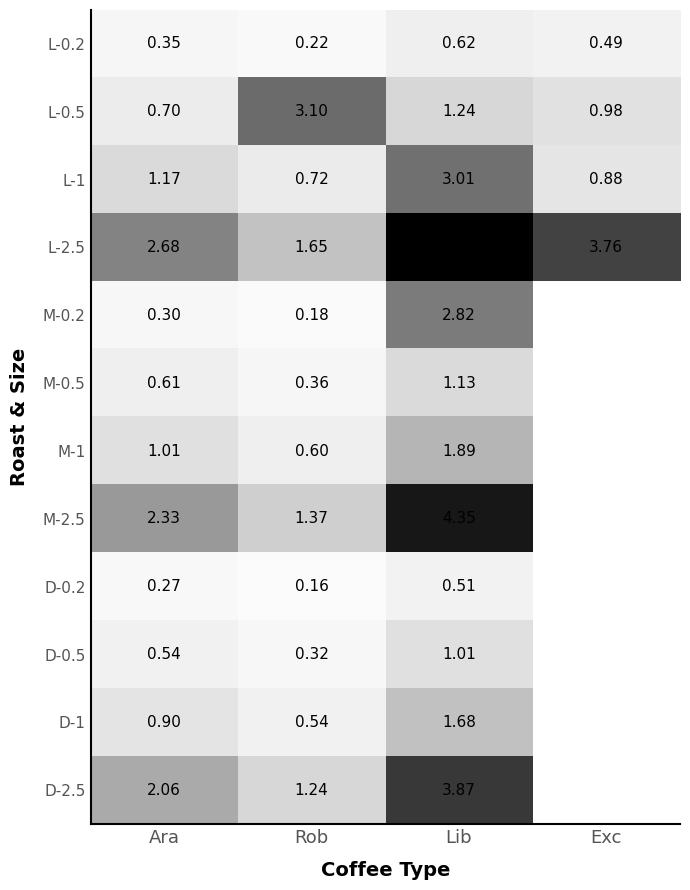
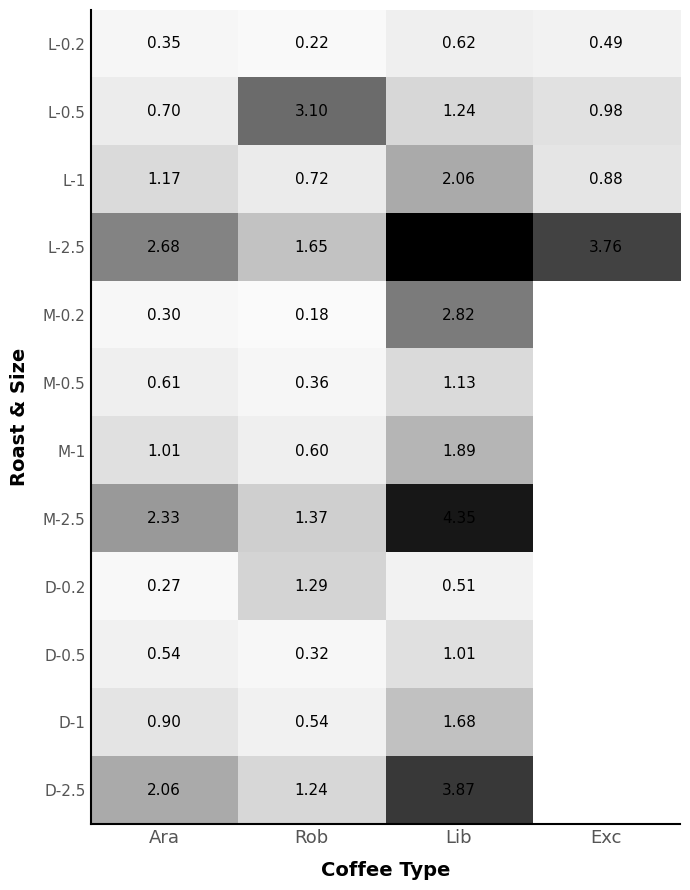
L-1, Lib: 3.01 -> 2.06
D-0.2, Rob: 0.16 -> 1.29
